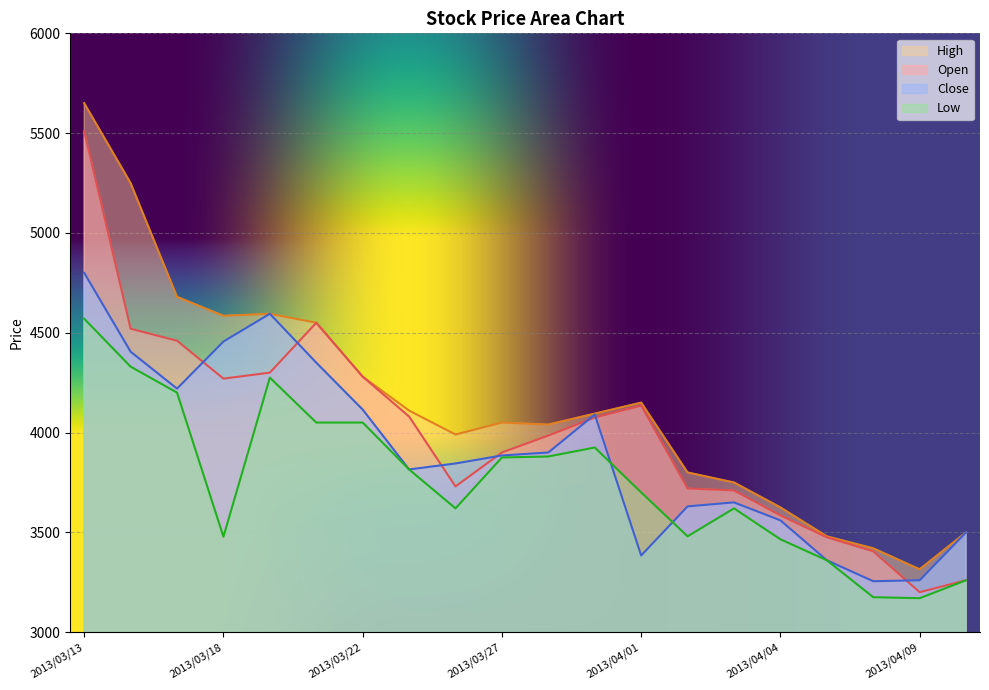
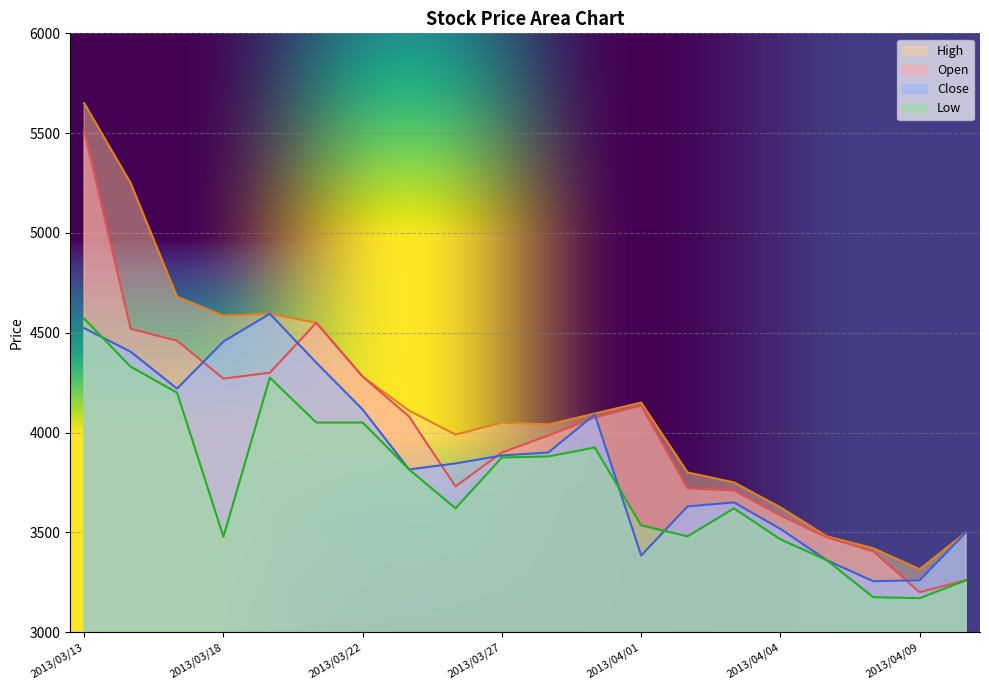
Close, 2013/03/13: 4800 -> 4520
Low, 2013/04/01: 3700 -> 3540
Close, 2013/04/04: 3560 -> 3520
